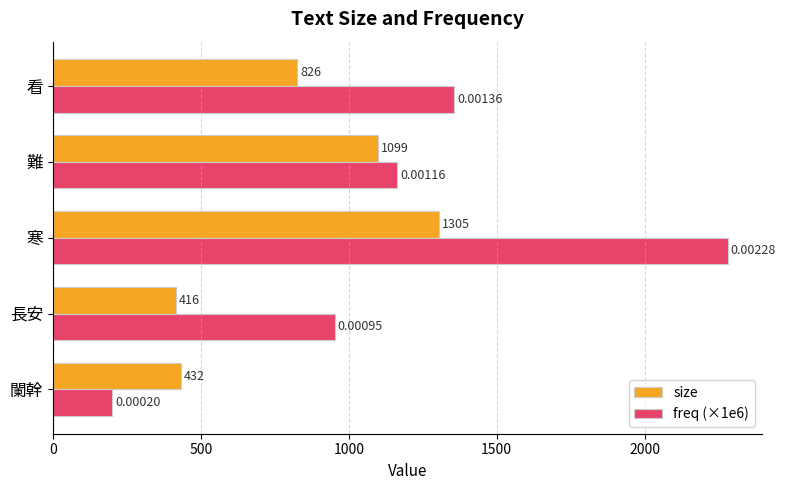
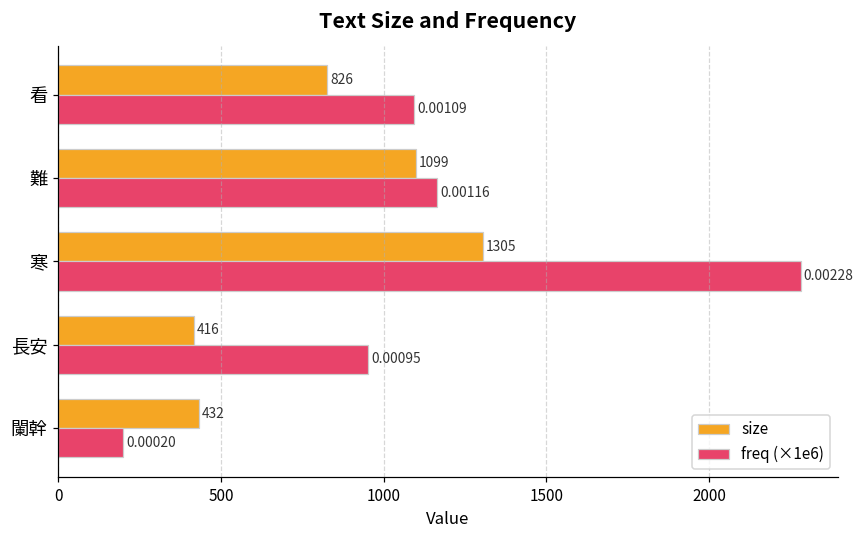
freq (×1e6), 看: 0.00136 -> 0.00109
